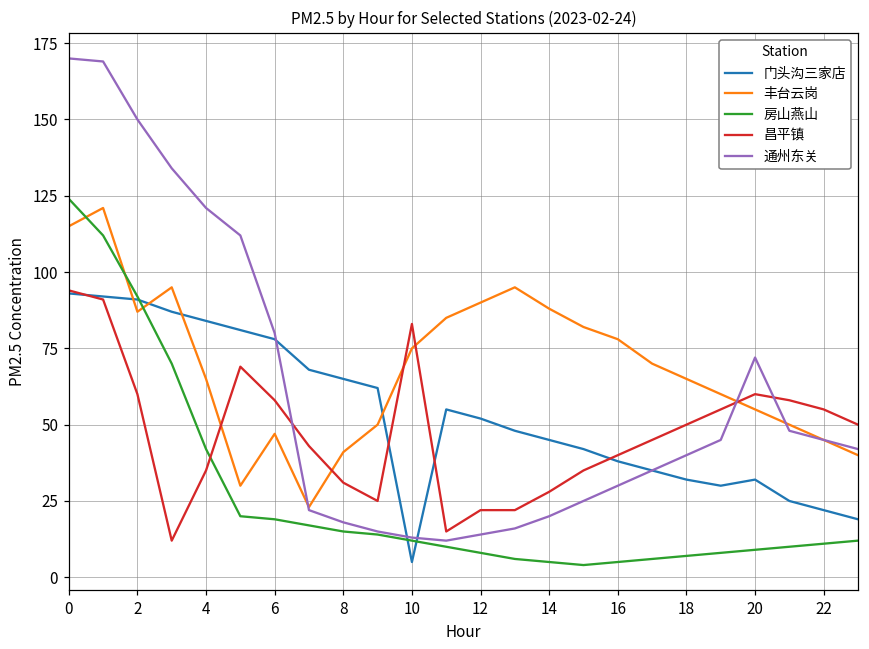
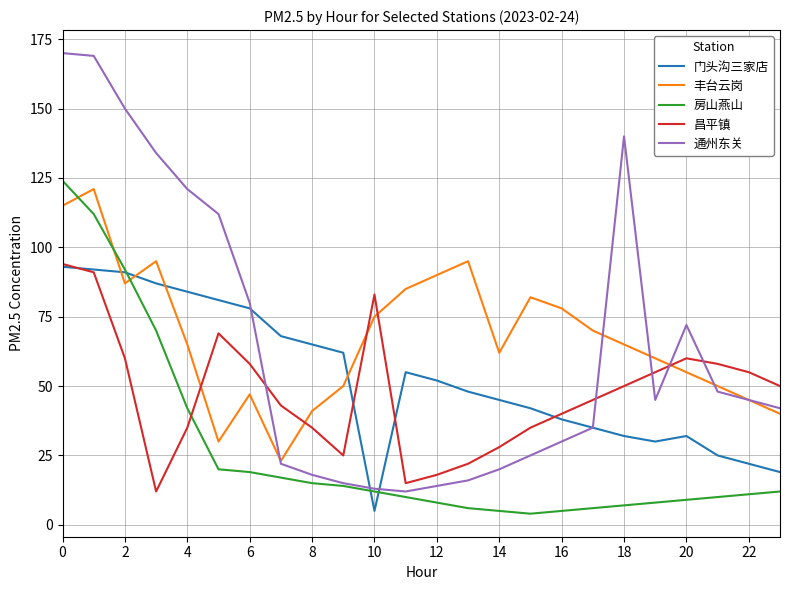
昌平镇, 8: 31 -> 35
昌平镇, 12: 22 -> 18
丰台云岗, 14: 88 -> 62
通州东关, 18: 40 -> 140
